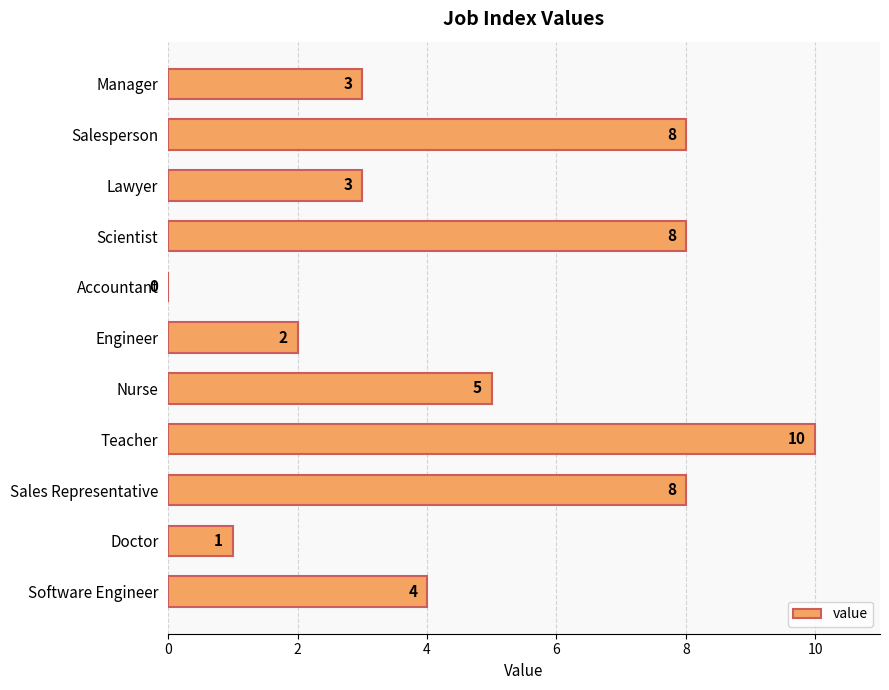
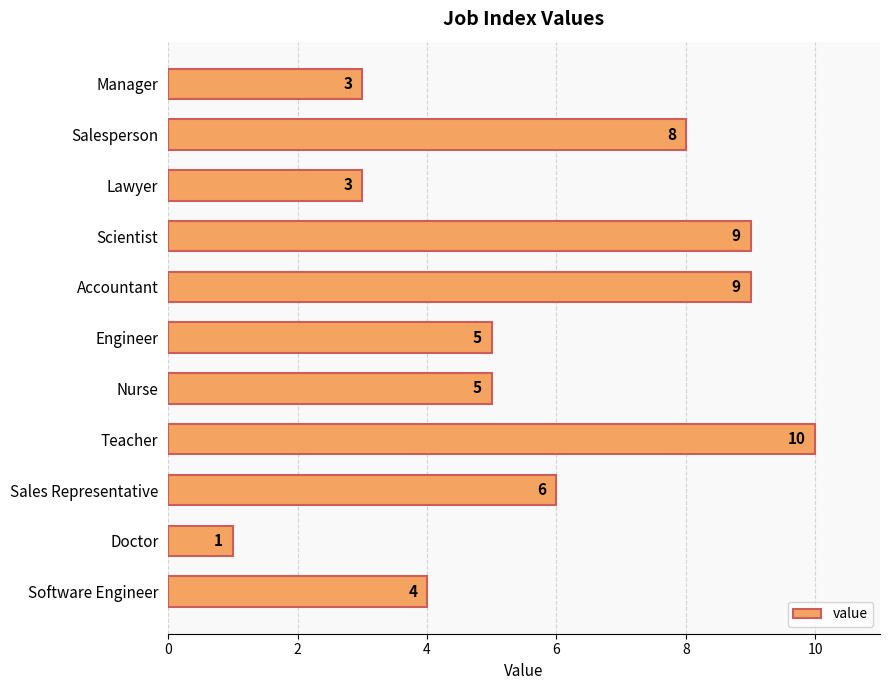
Scientist: 8 -> 9
Accountant: 0 -> 9
Engineer: 2 -> 5
Sales Representative: 8 -> 6
